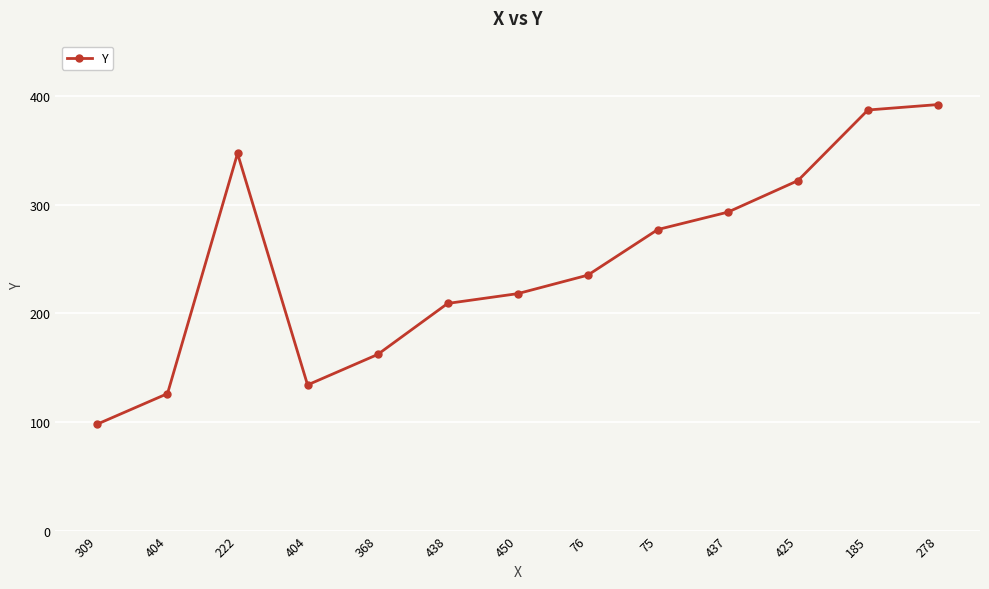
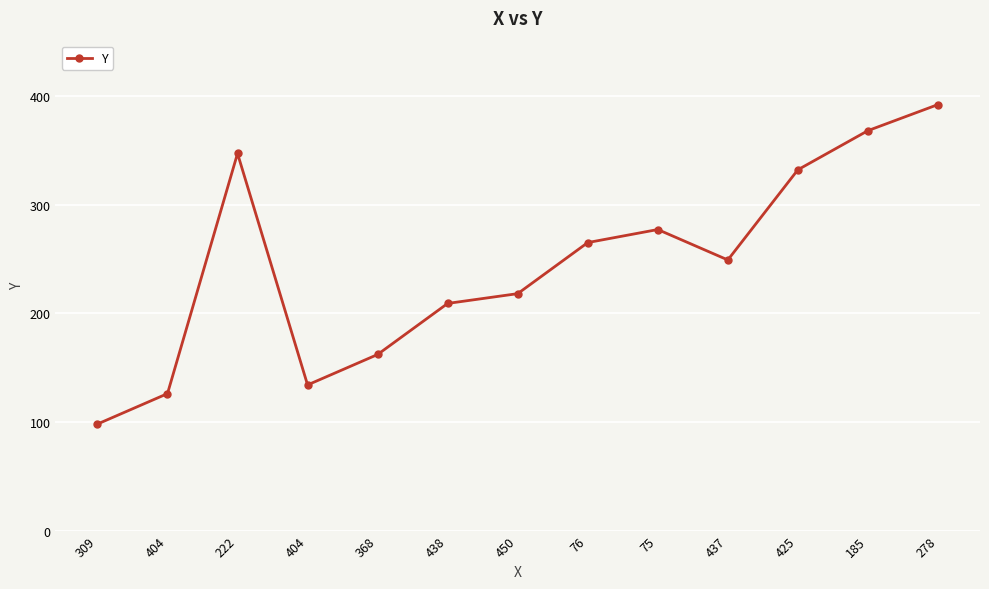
76: 235 -> 265
437: 293 -> 249
425: 322 -> 332
185: 387 -> 368
